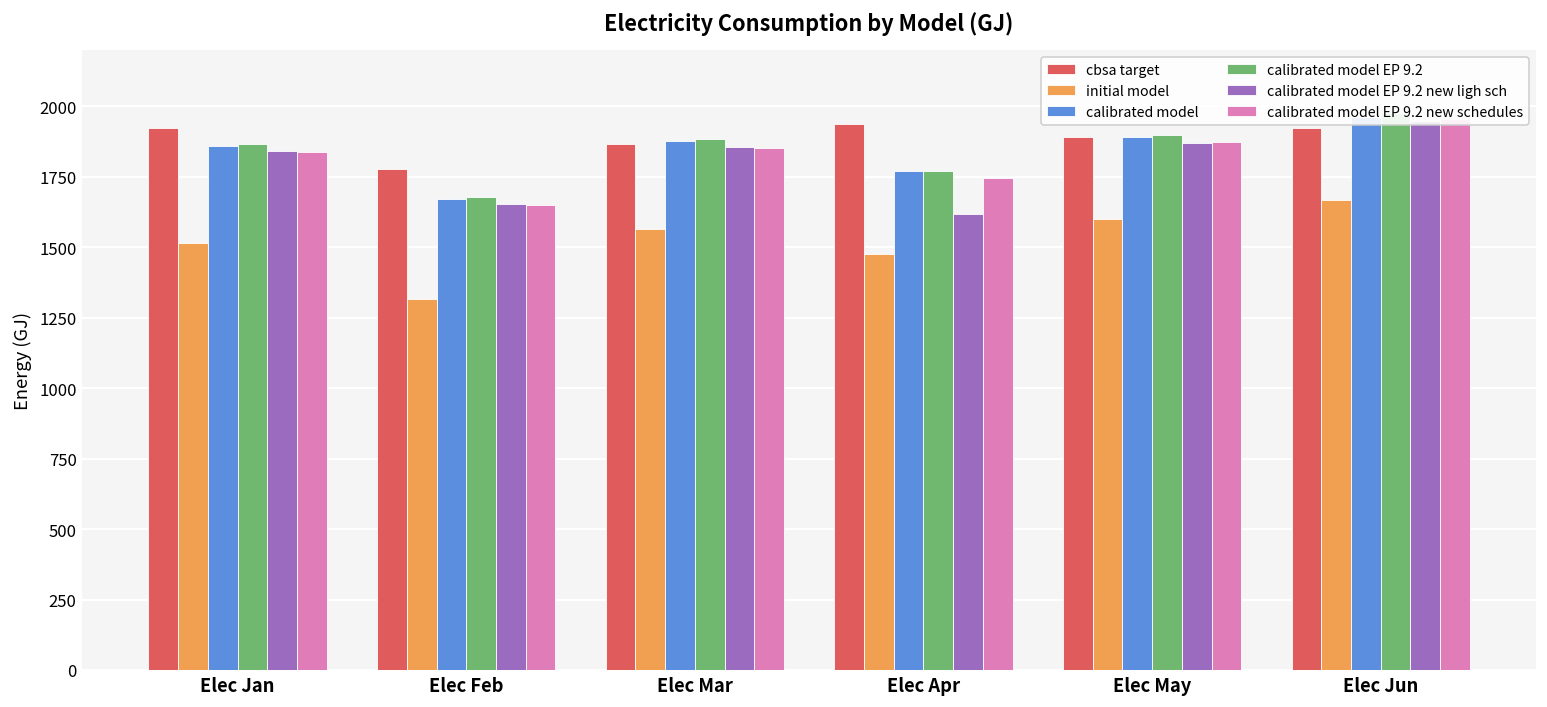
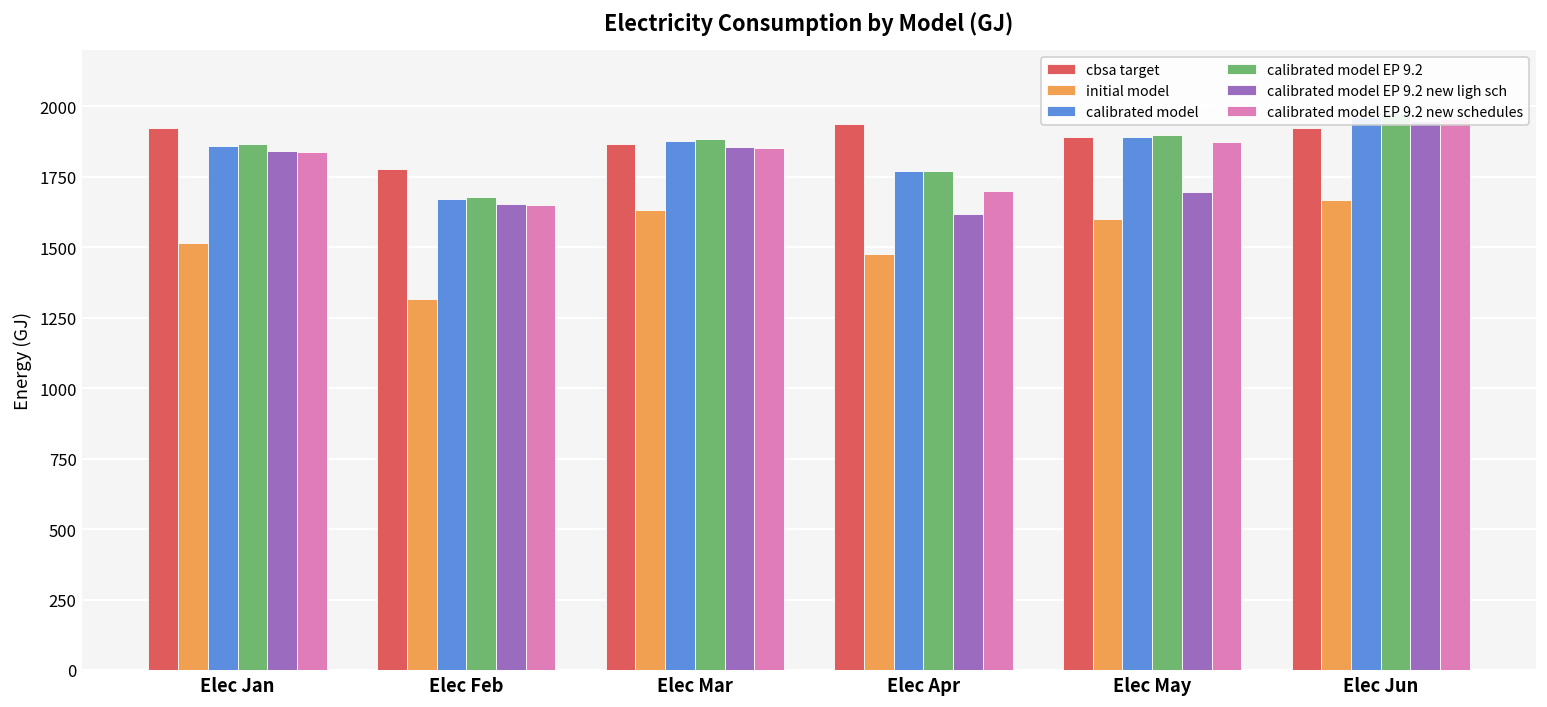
initial model, Elec Mar: 1570 -> 1630
calibrated model EP 9.2 new schedules, Elec Apr: 1750 -> 1700
calibrated model EP 9.2 new ligh sch, Elec May: 1870 -> 1700
